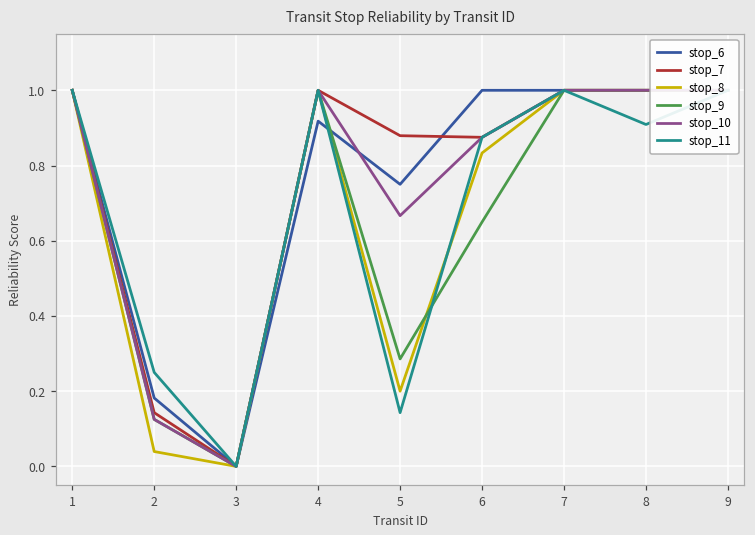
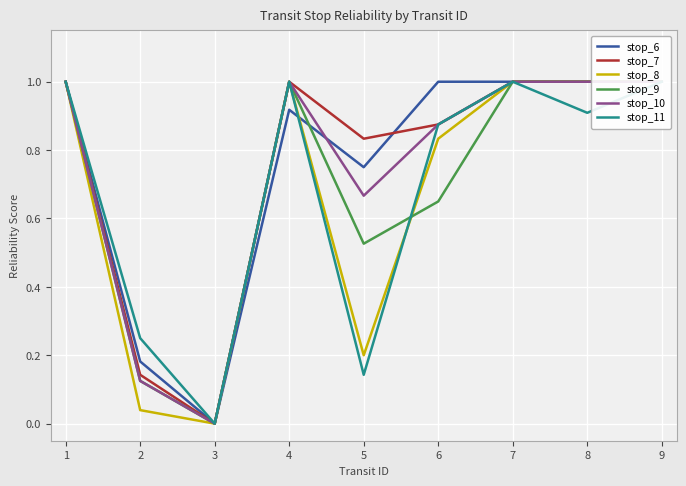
stop_7, 5: 0.88 -> 0.83
stop_9, 5: 0.29 -> 0.53
